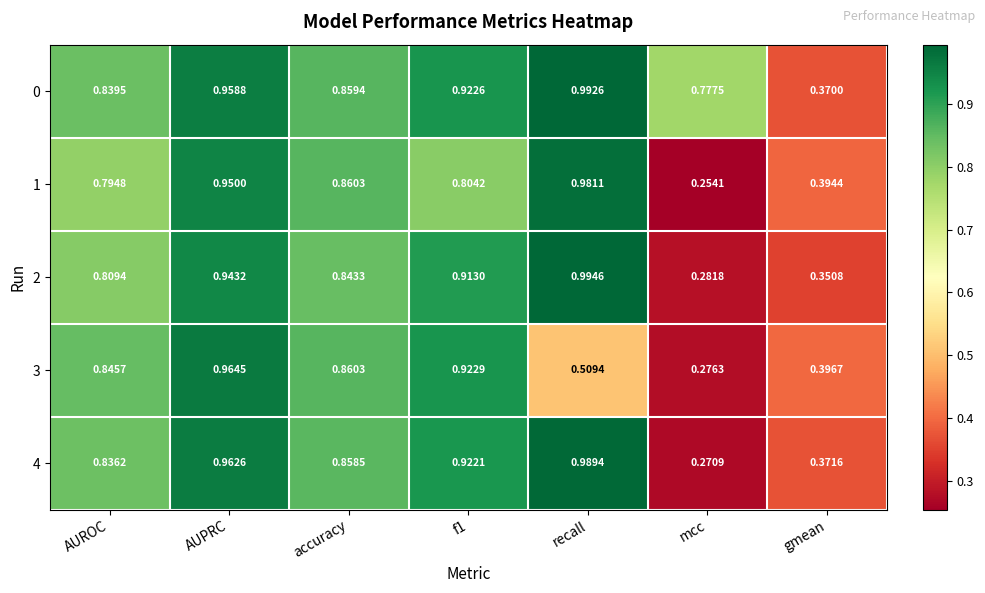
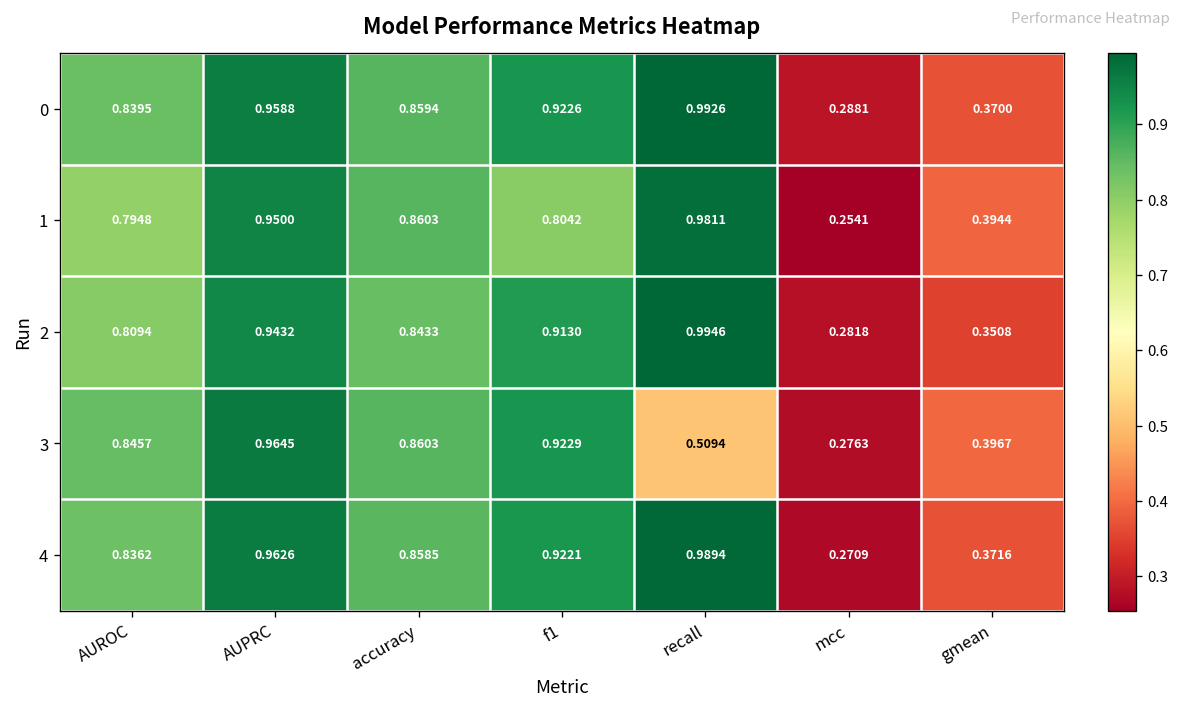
0, mcc: 0.7775 -> 0.2881
